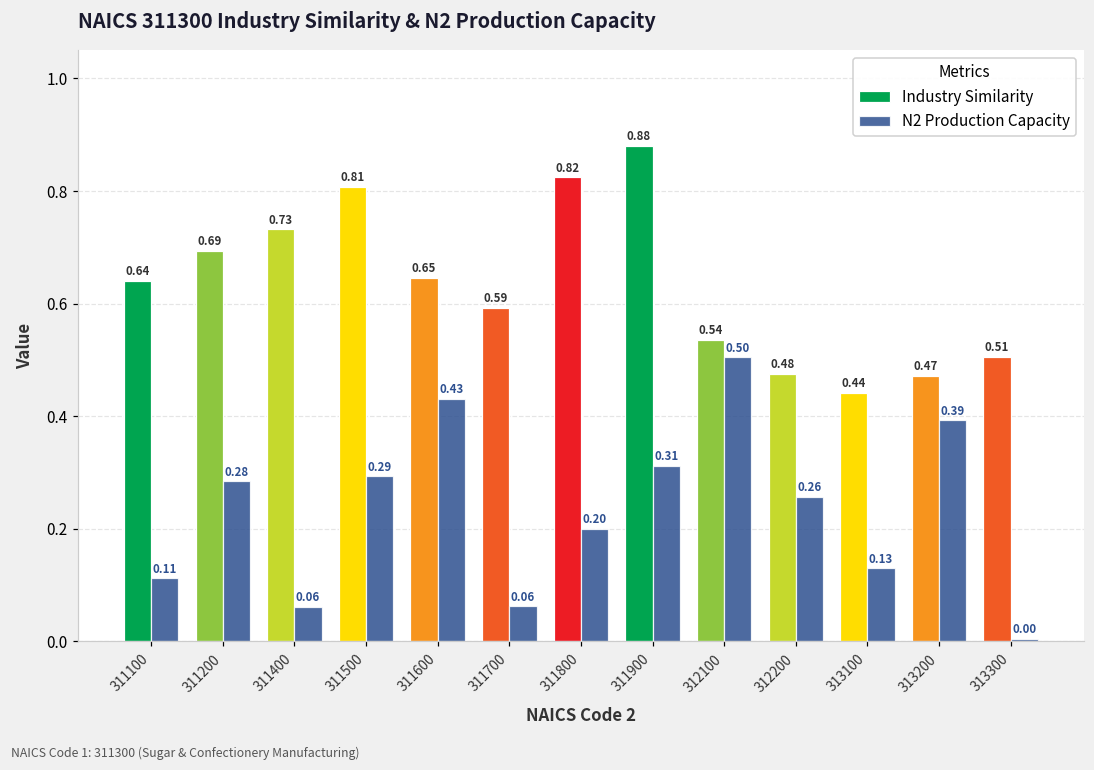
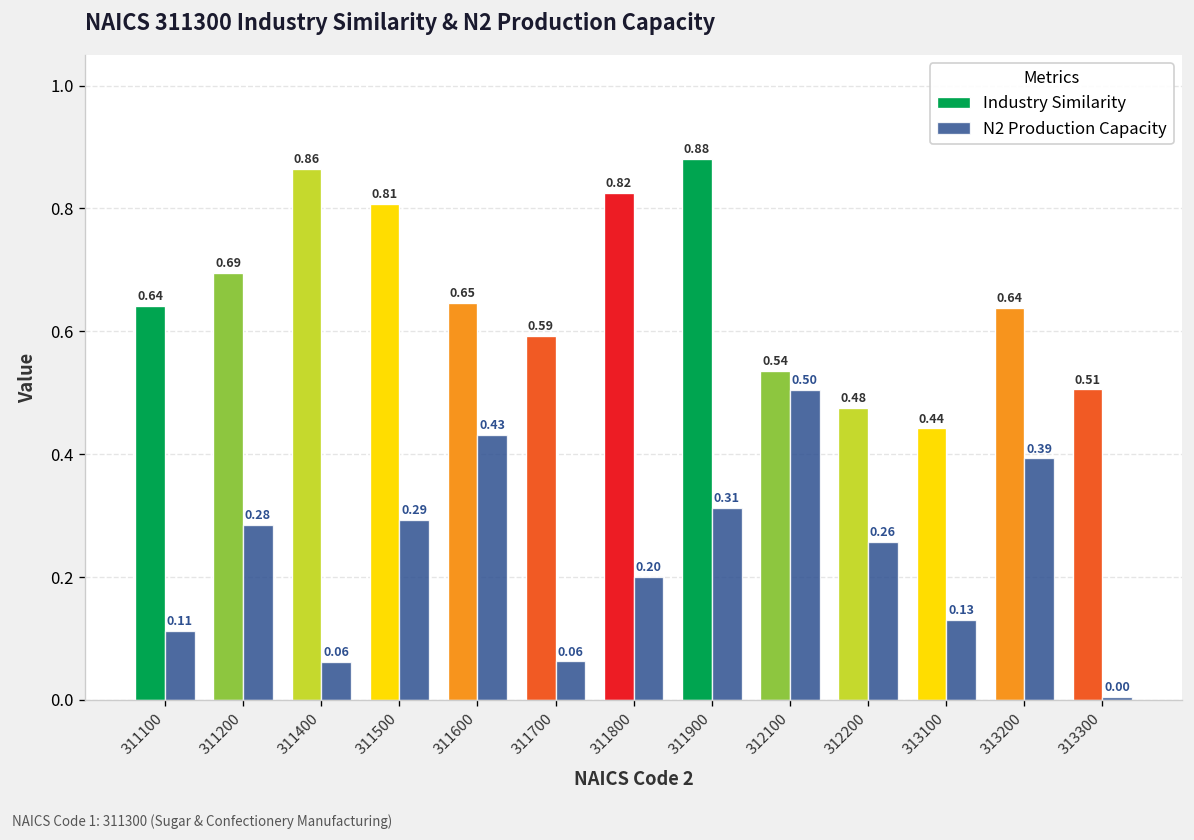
Industry Similarity, 311400: 0.73 -> 0.86
Industry Similarity, 313200: 0.47 -> 0.64
